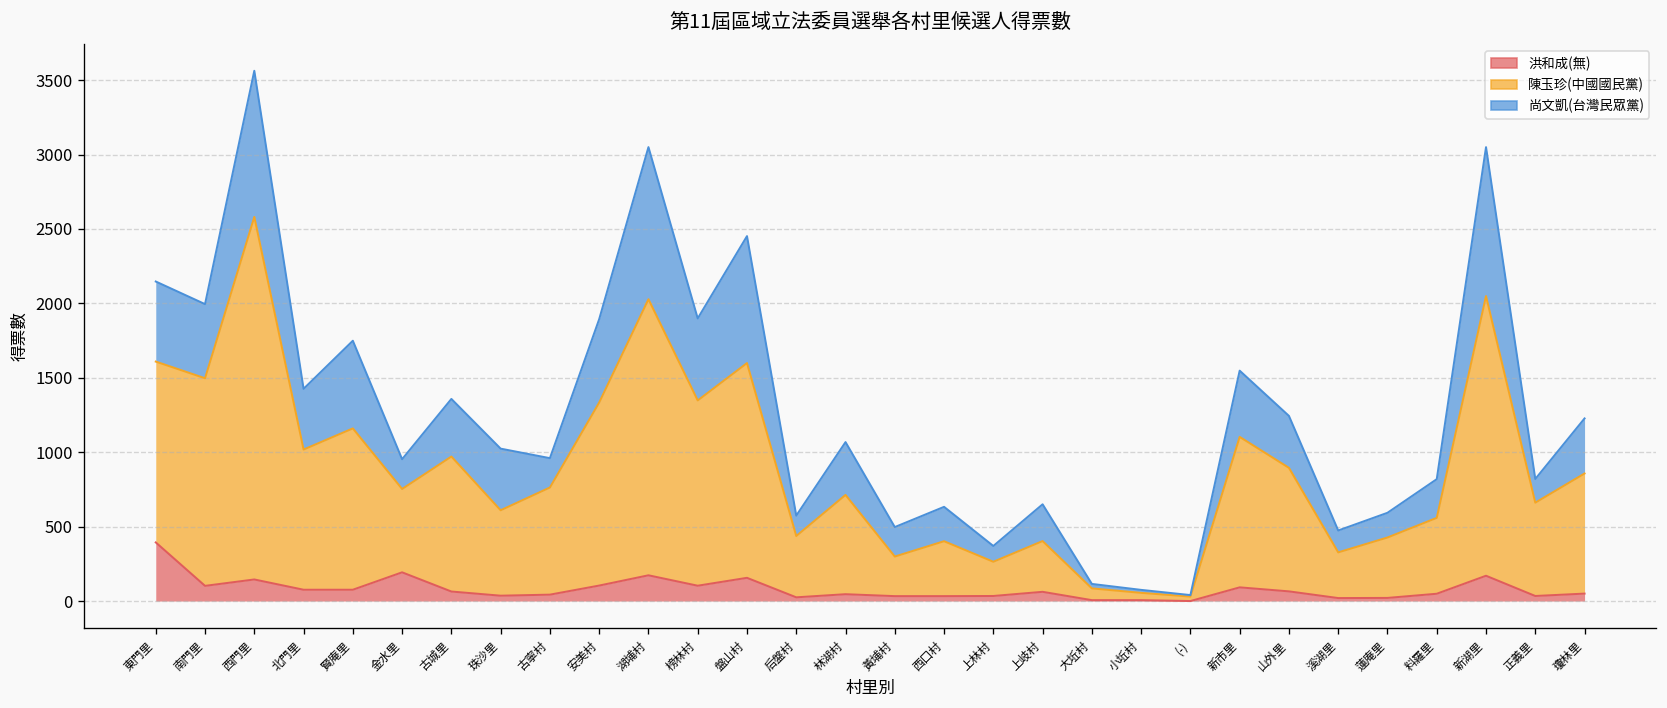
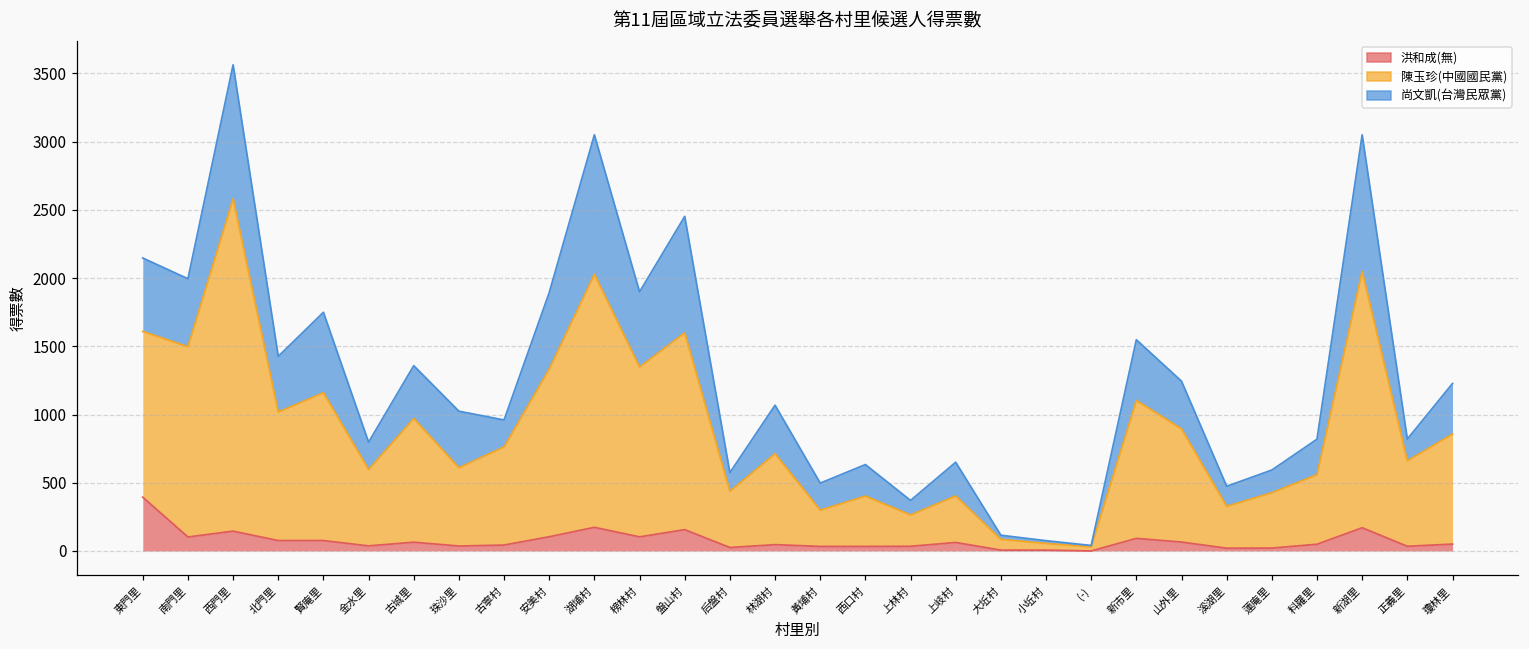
洪和成(無), 金水里: 190 -> 40
